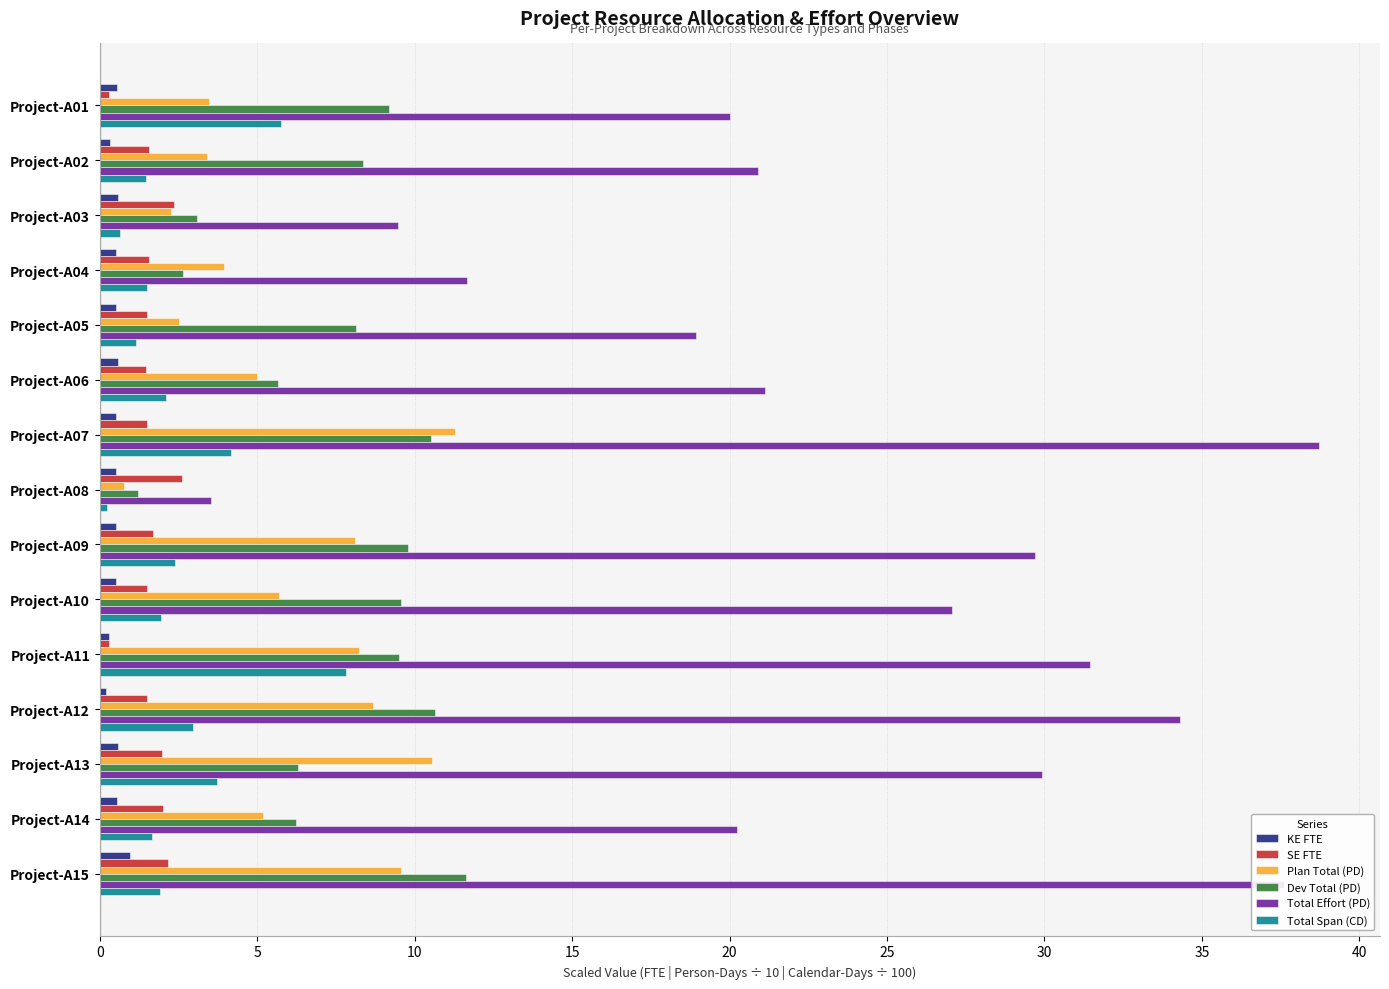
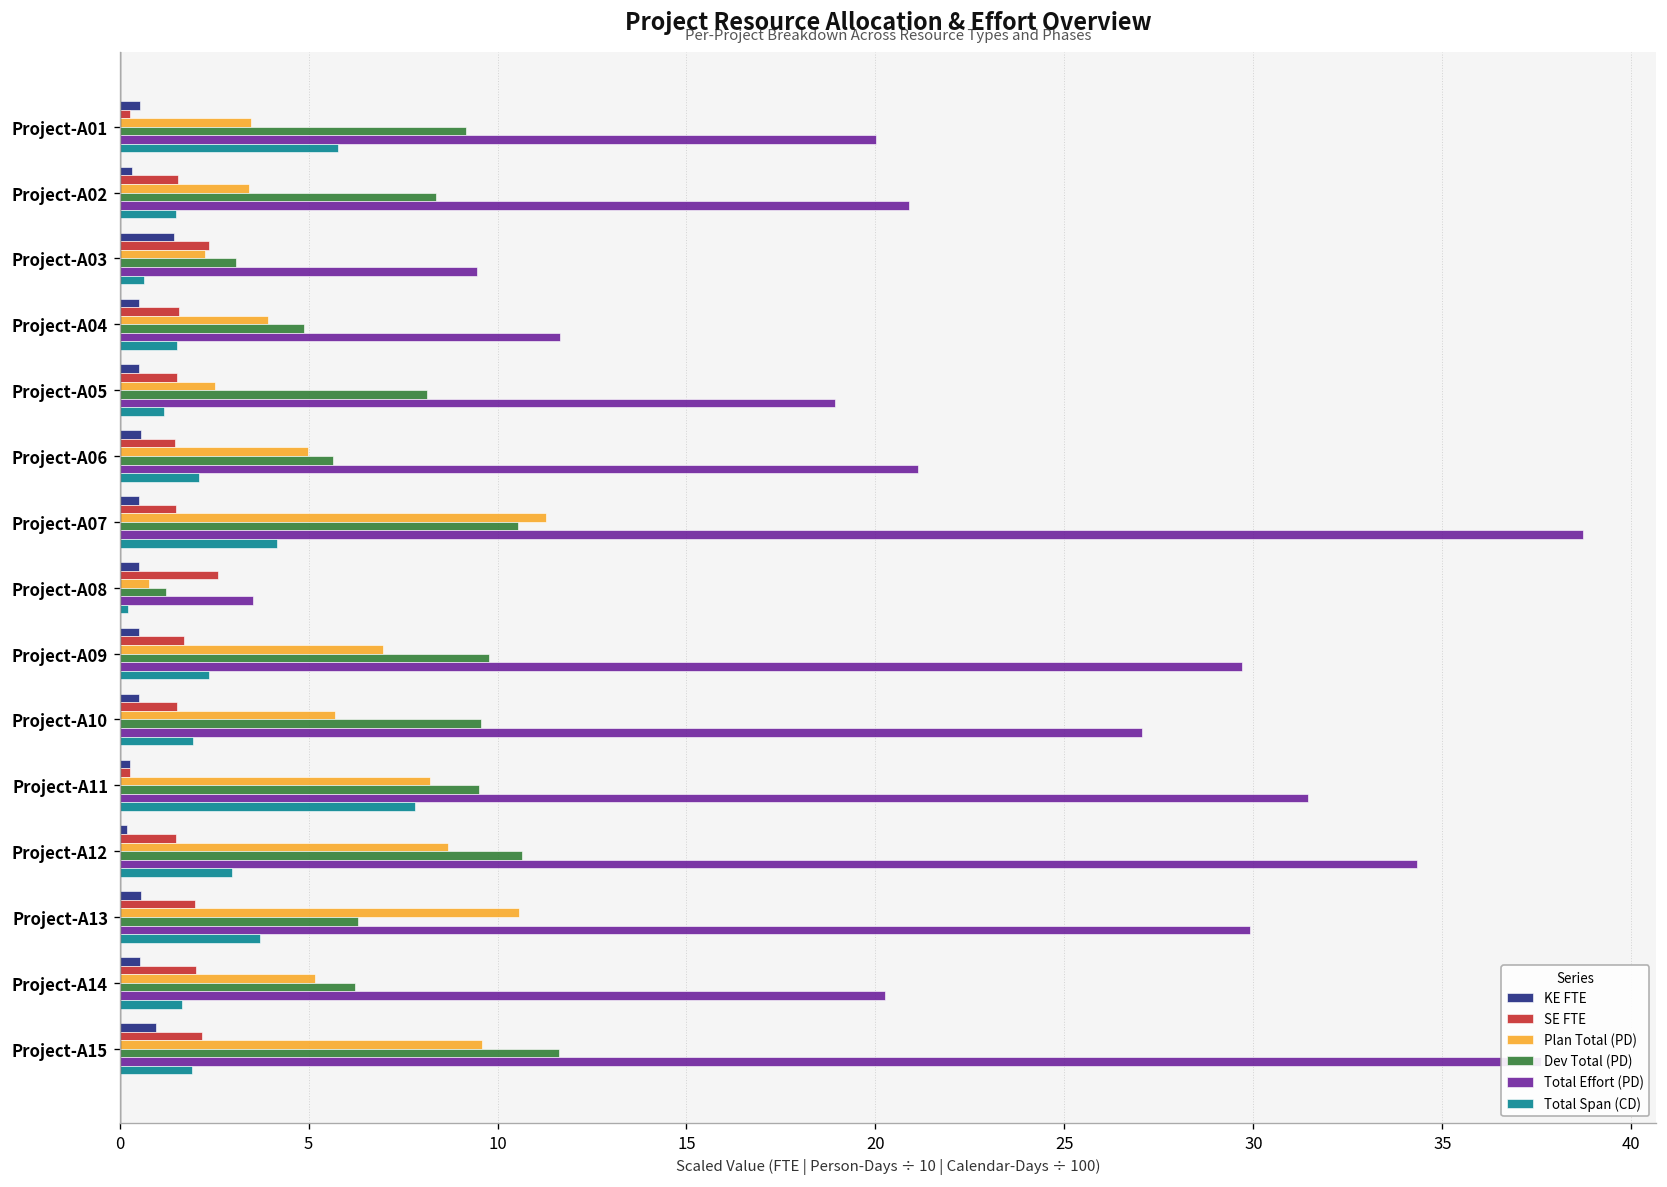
KE FTE, Project-A03: 0.6 -> 1.4
Dev Total (PD), Project-A04: 2.6 -> 4.9
Plan Total (PD), Project-A09: 8.1 -> 7.0
